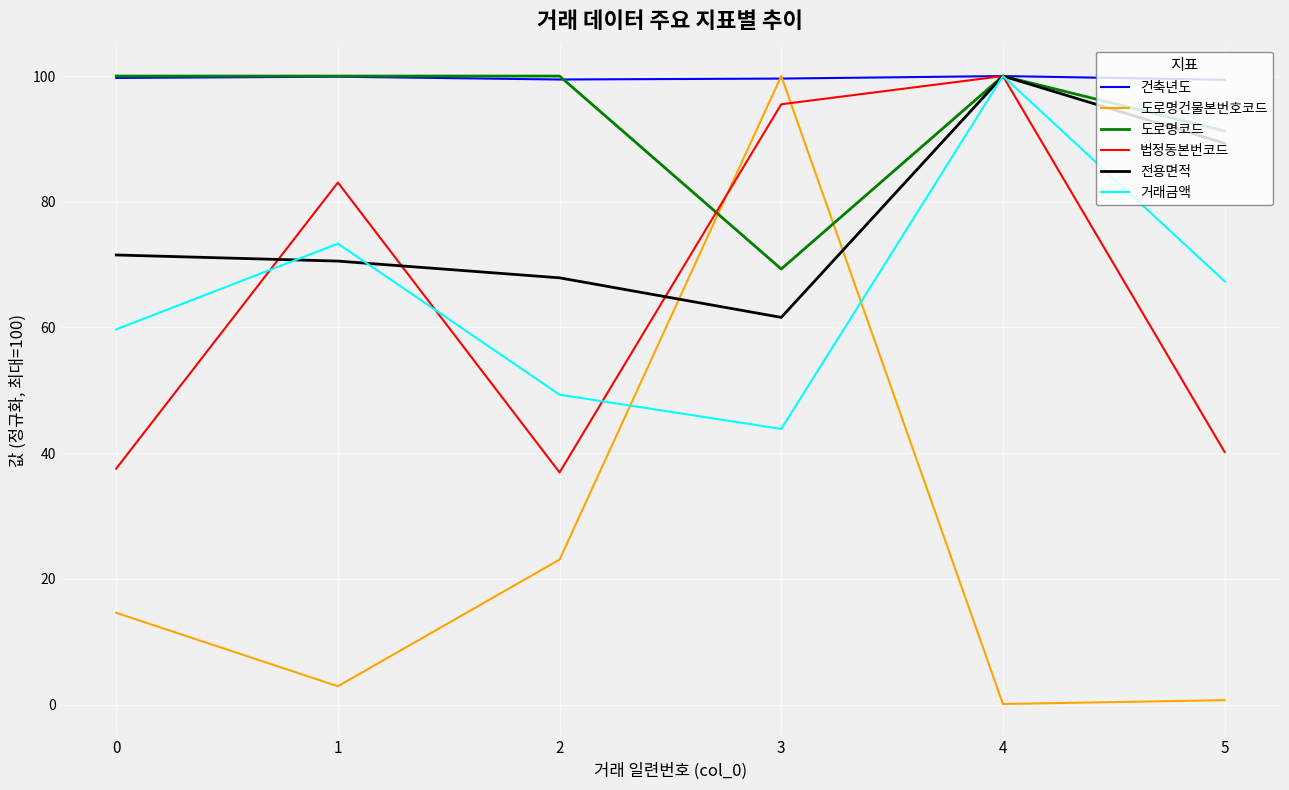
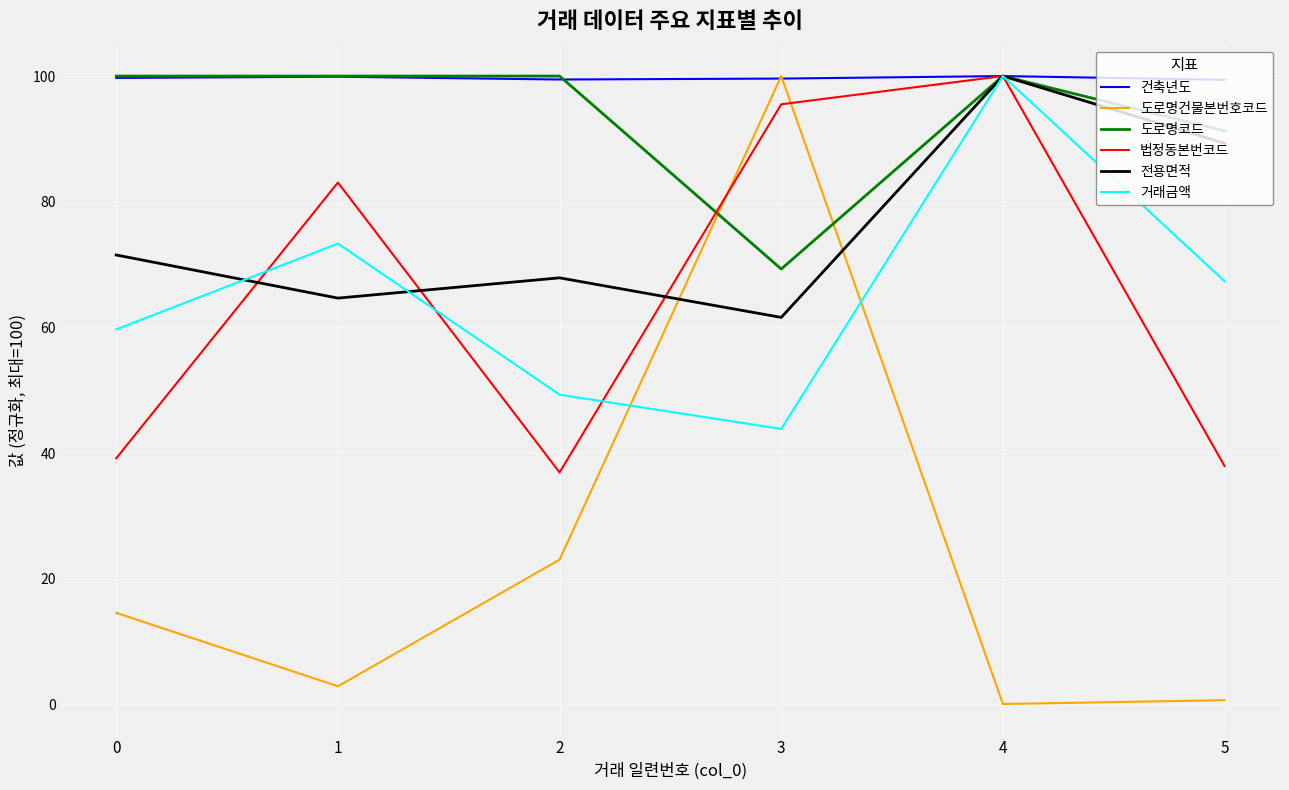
법정동본번코드, 0: 38 -> 39
전용면적, 1: 71 -> 65
법정동본번코드, 5: 40 -> 38
